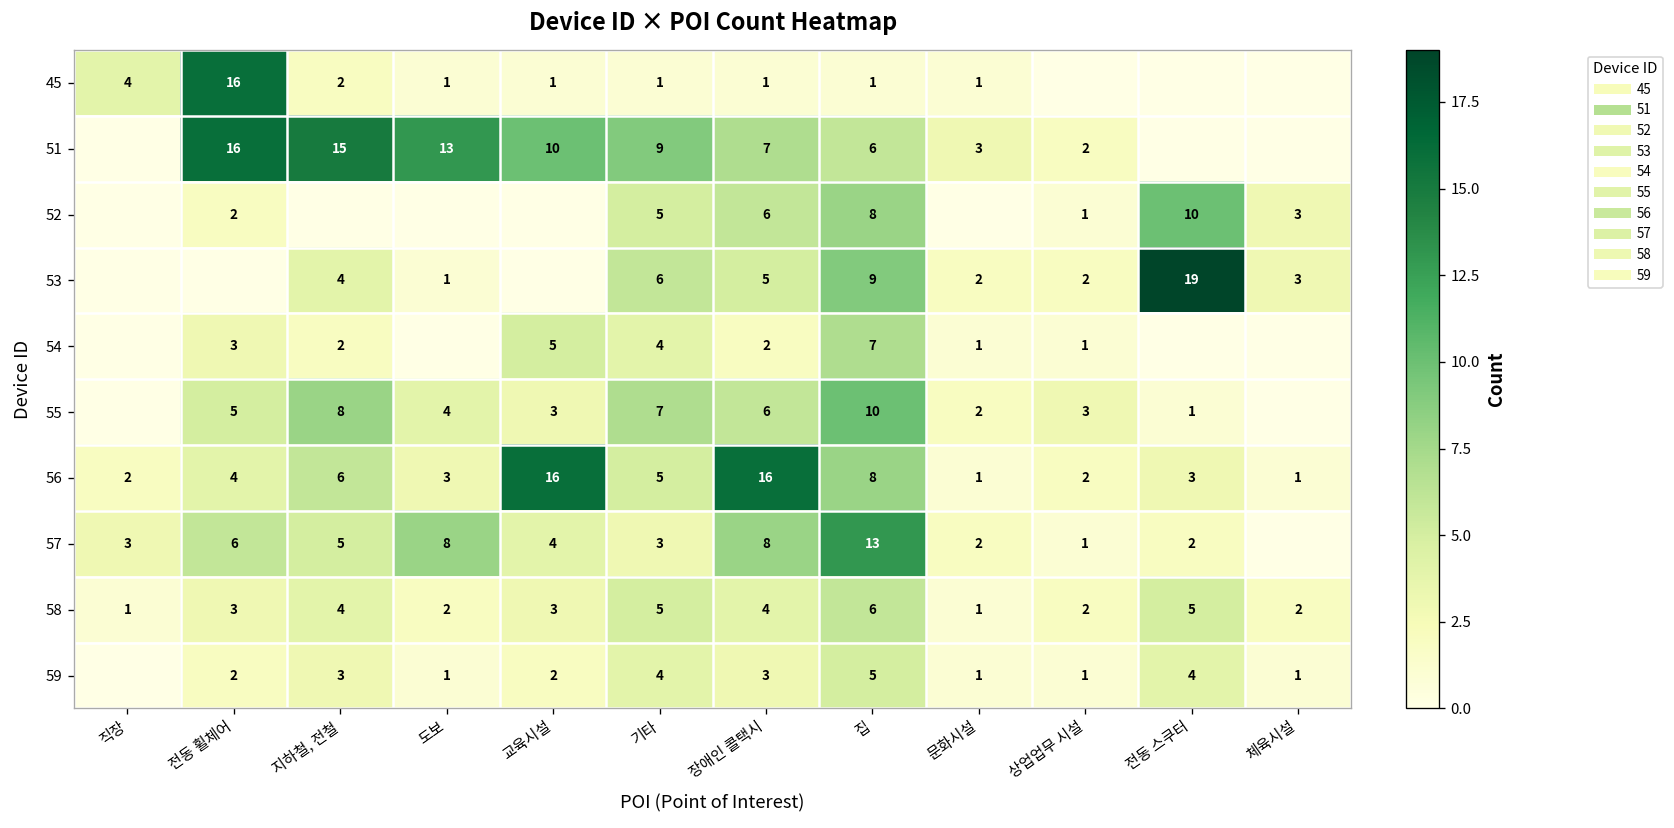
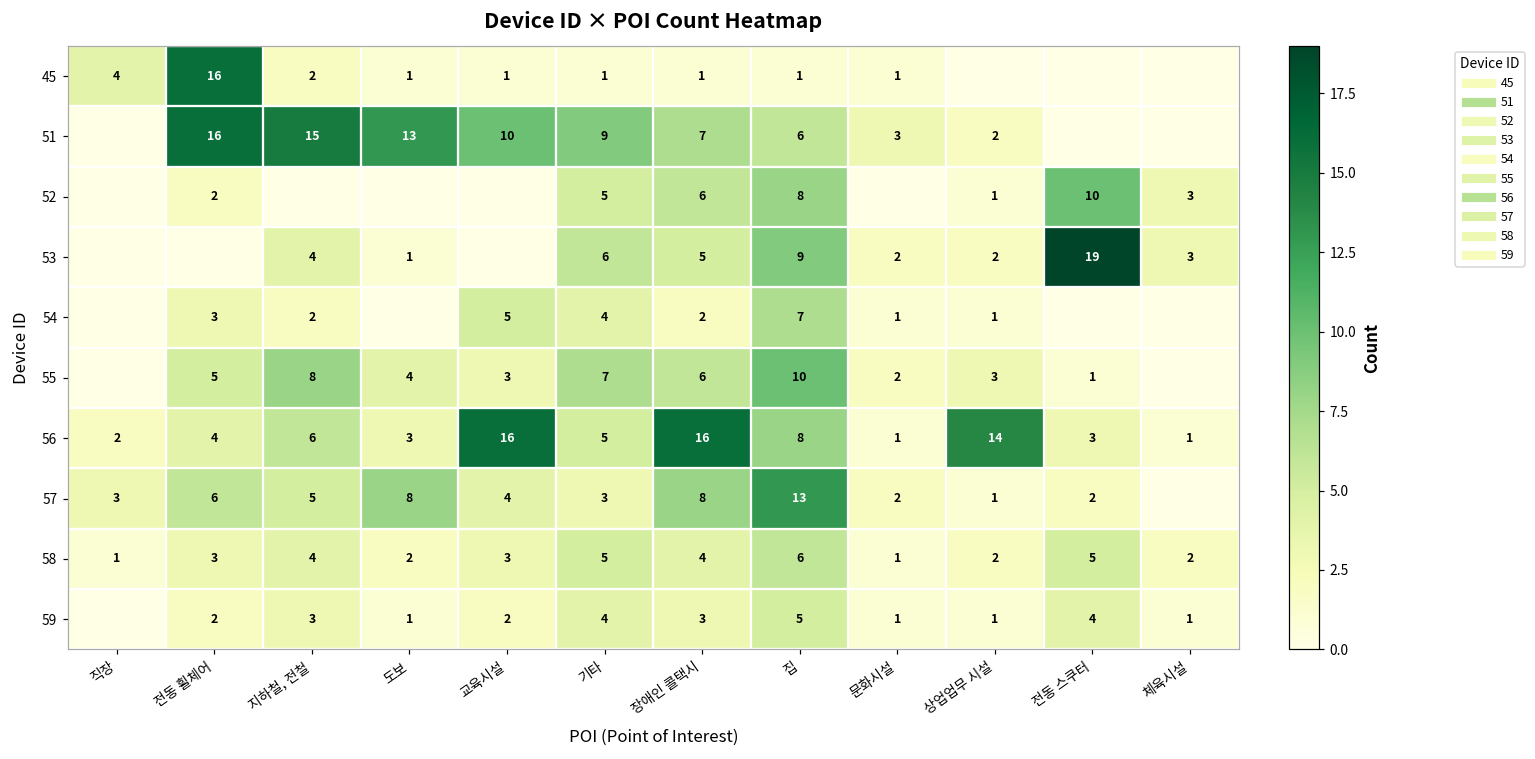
56, 상업업무 시설: 2 -> 14
